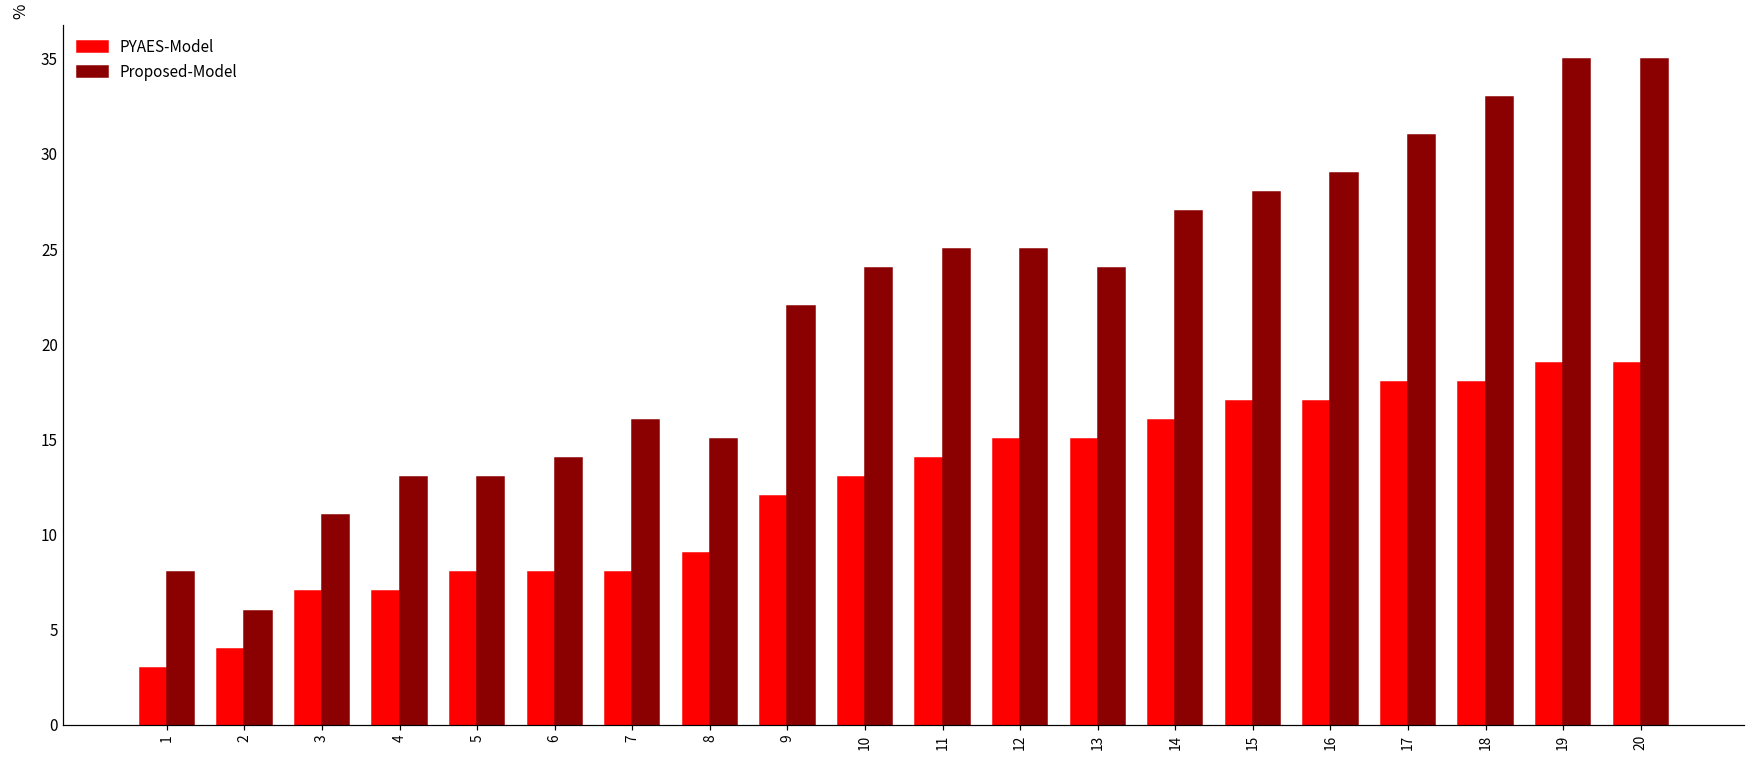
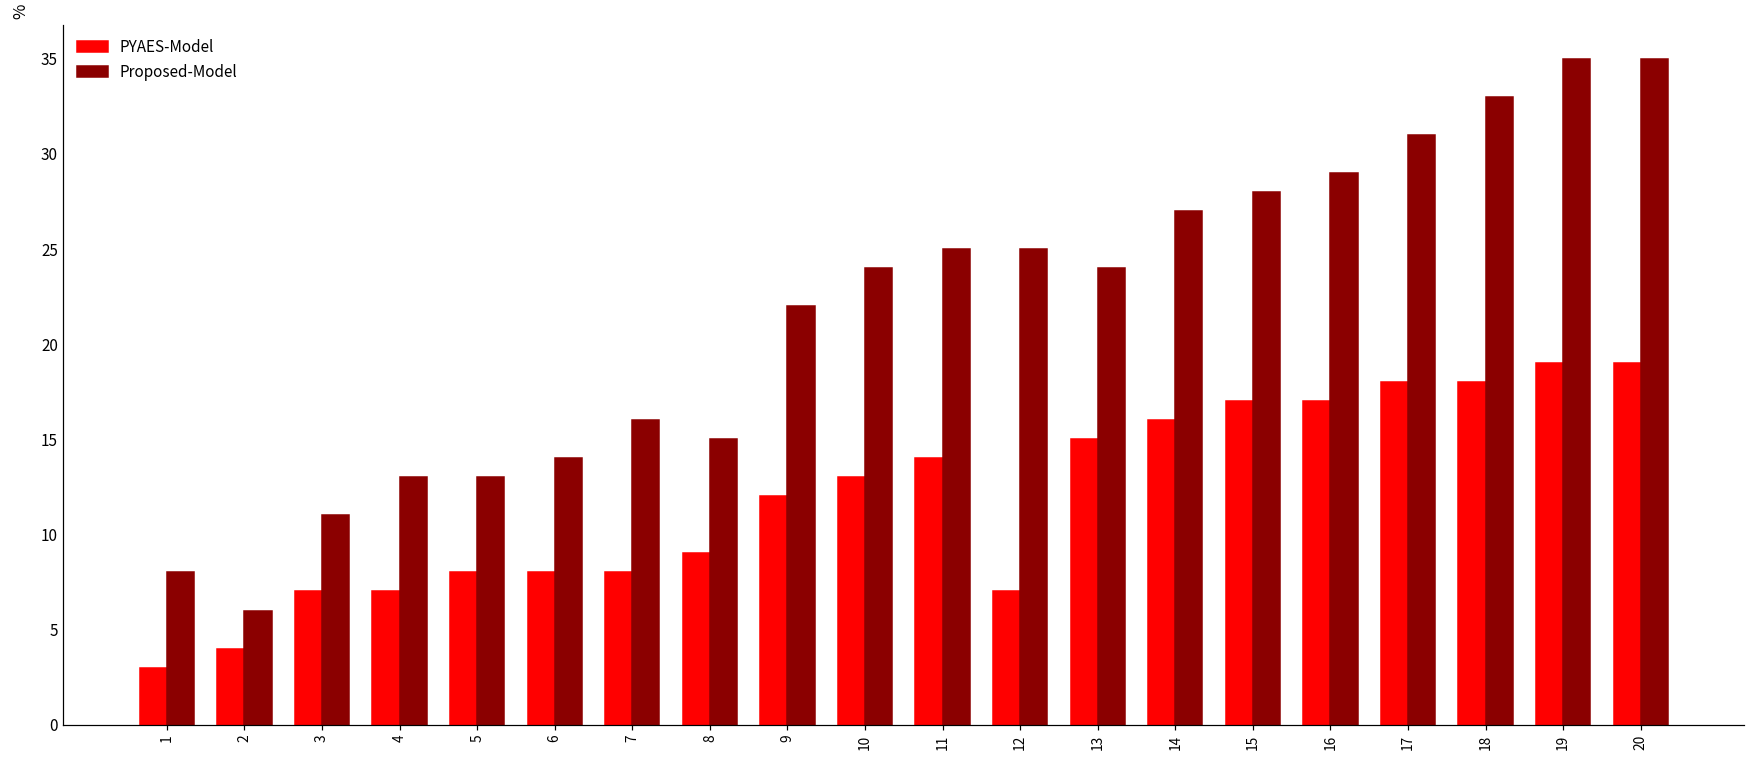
PYAES-Model, 12: 15 -> 7
